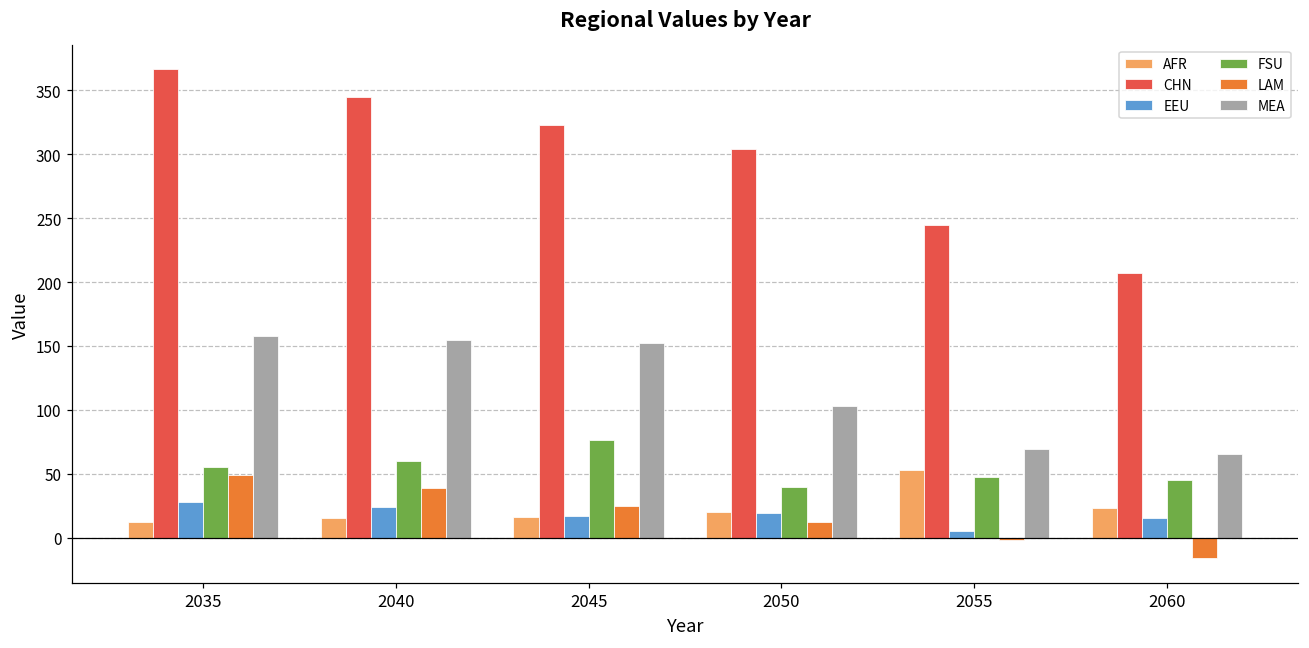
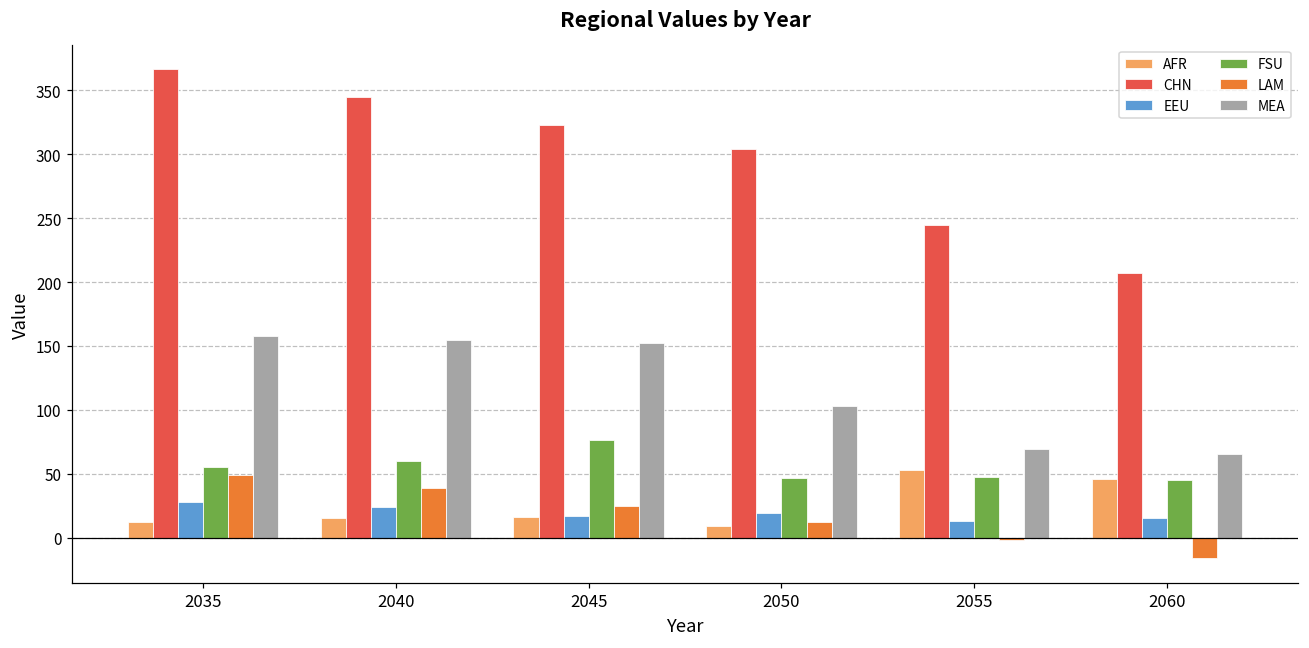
AFR, 2050: 20 -> 9
FSU, 2050: 40 -> 47
EEU, 2055: 5 -> 13
AFR, 2060: 23 -> 46
